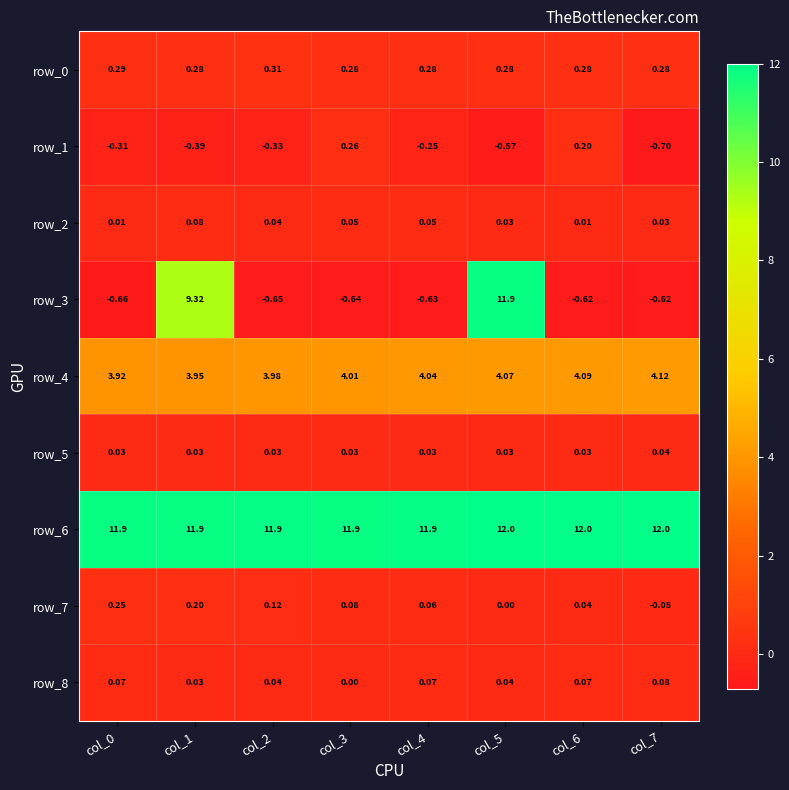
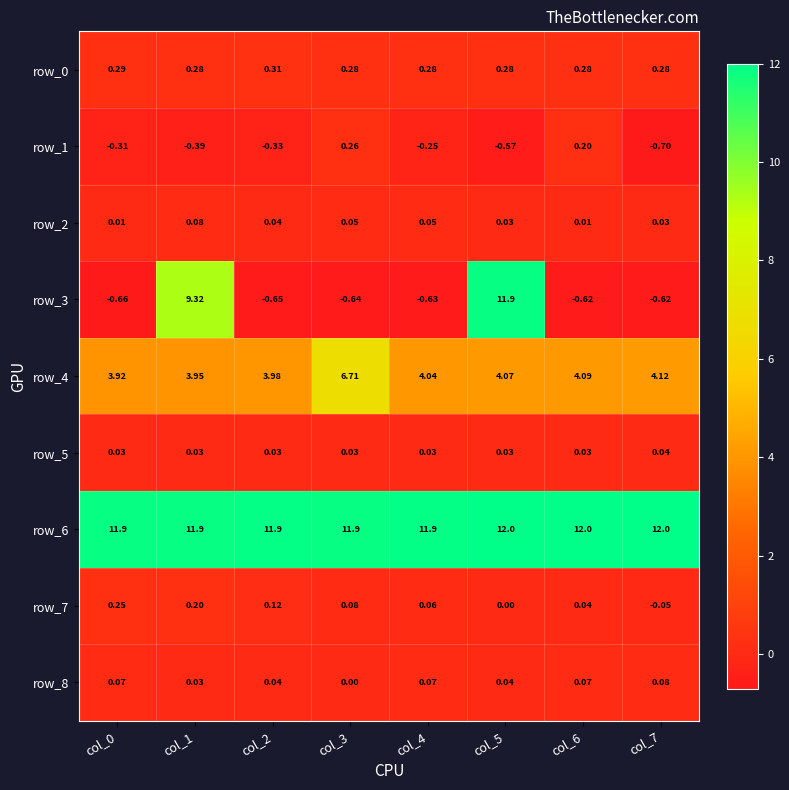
row_4, col_3: 4.01 -> 6.71
